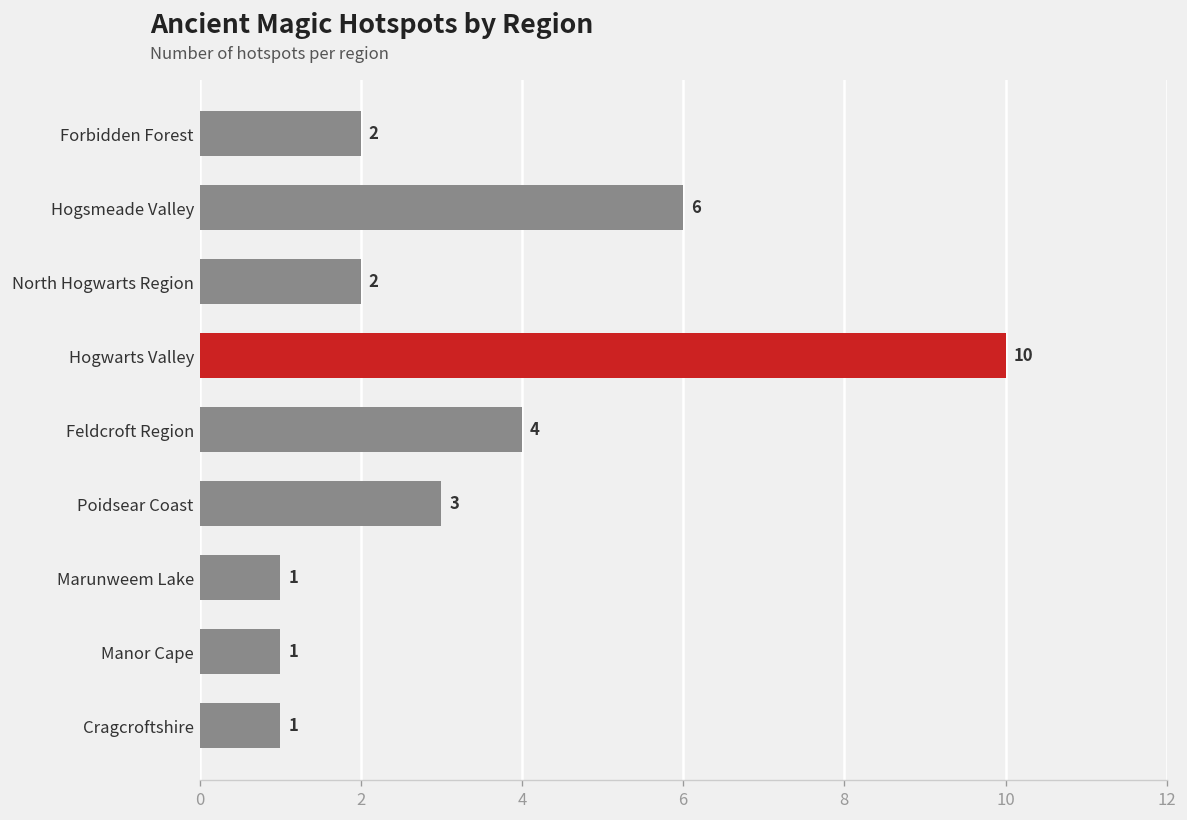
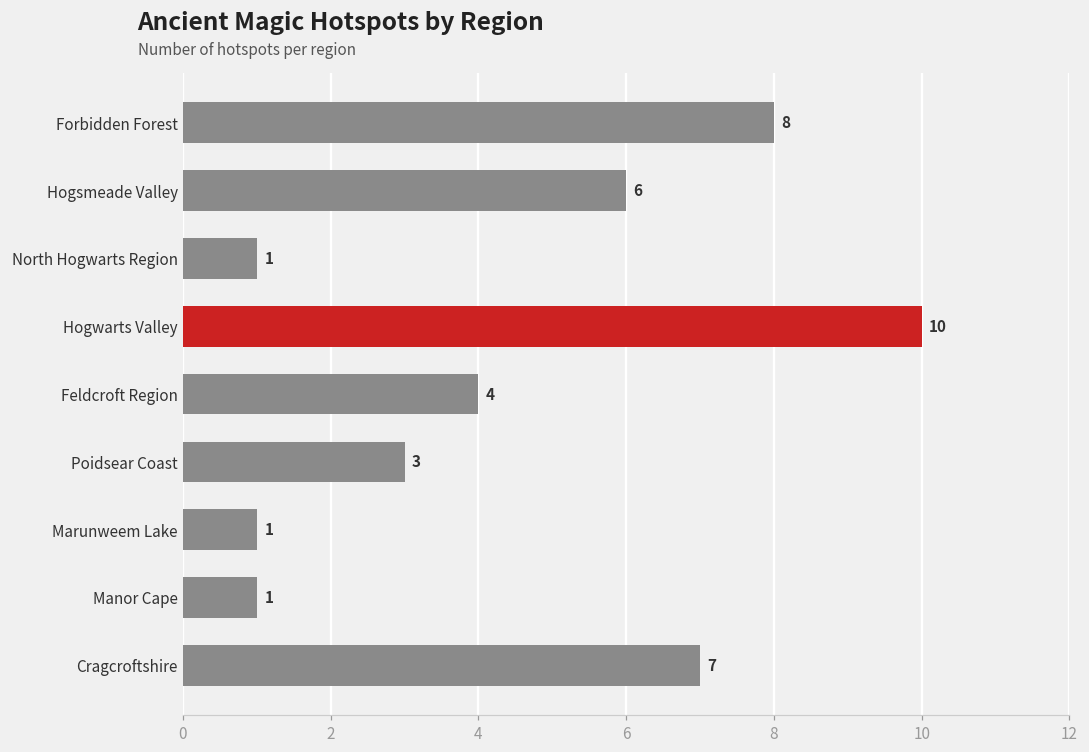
Forbidden Forest: 2 -> 8
North Hogwarts Region: 2 -> 1
Cragcroftshire: 1 -> 7
